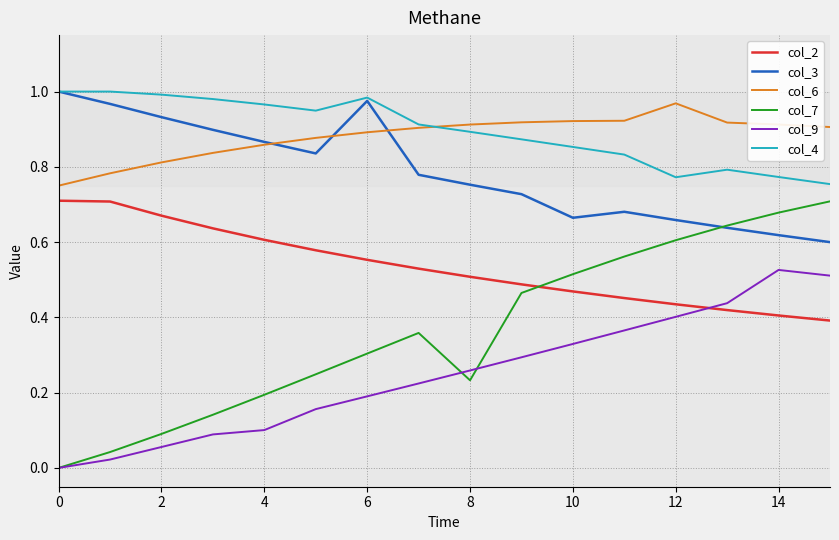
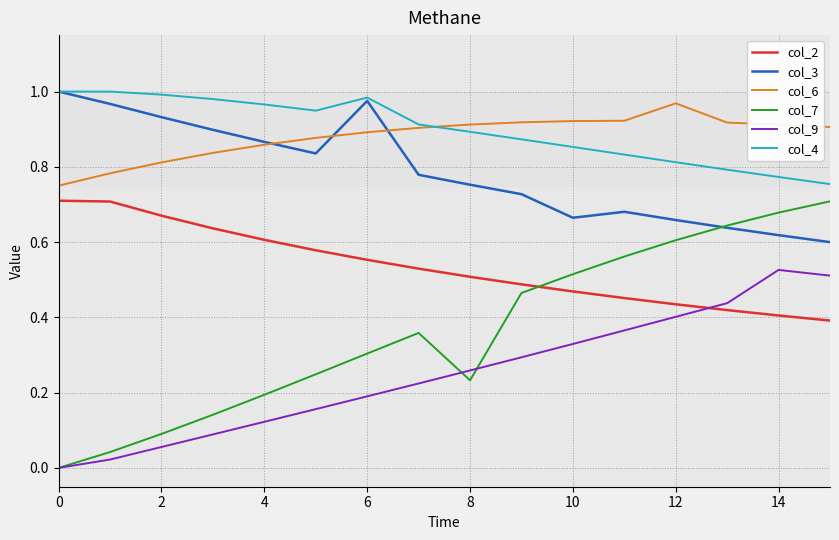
col_9, 4: 0.10 -> 0.12
col_4, 12: 0.77 -> 0.81
